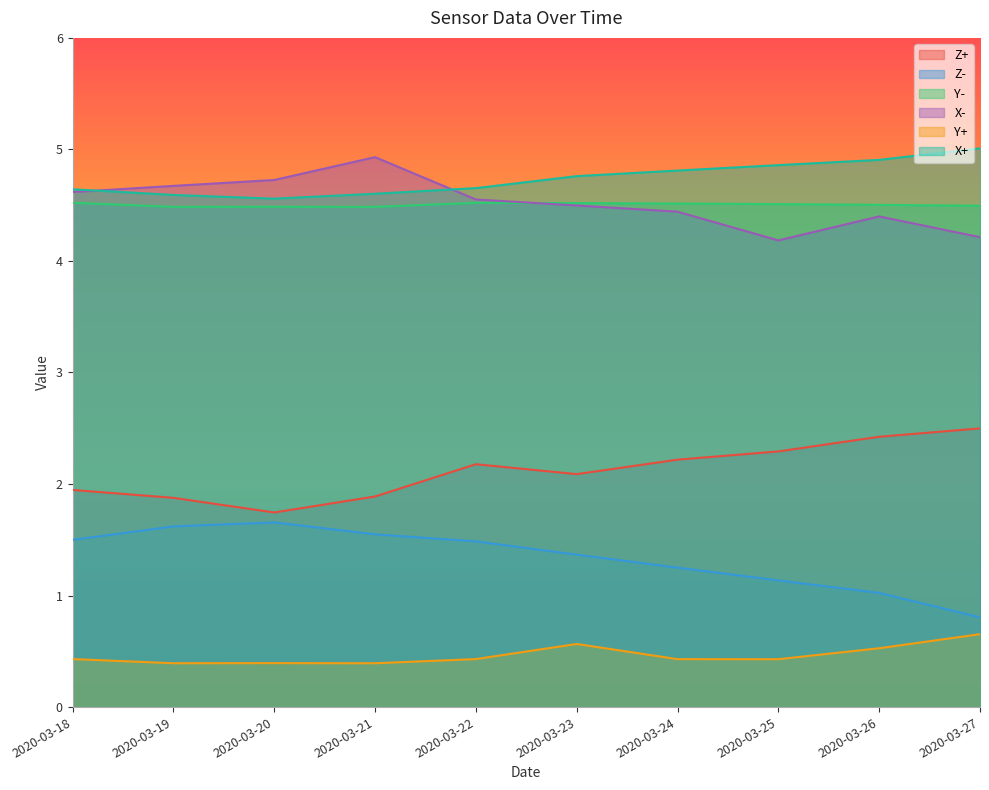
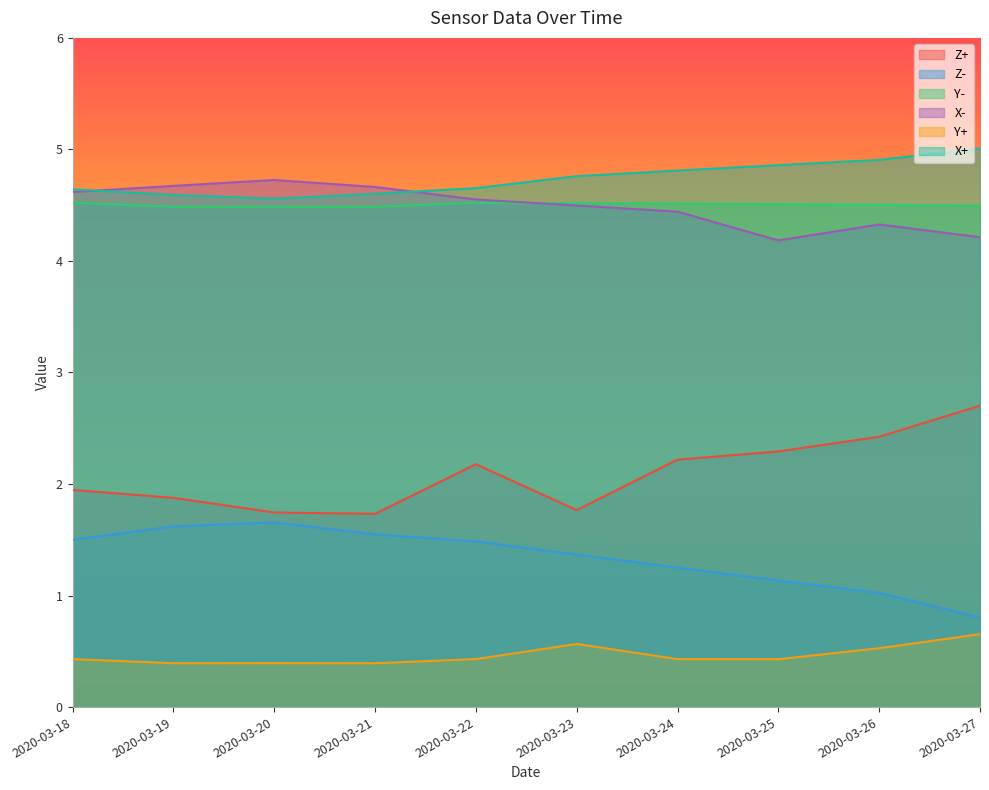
Z+, 2020-03-21: 1.89 -> 1.73
X-, 2020-03-21: 4.93 -> 4.66
Z+, 2020-03-23: 2.09 -> 1.77
X-, 2020-03-26: 4.40 -> 4.33
Z+, 2020-03-27: 2.50 -> 2.70
